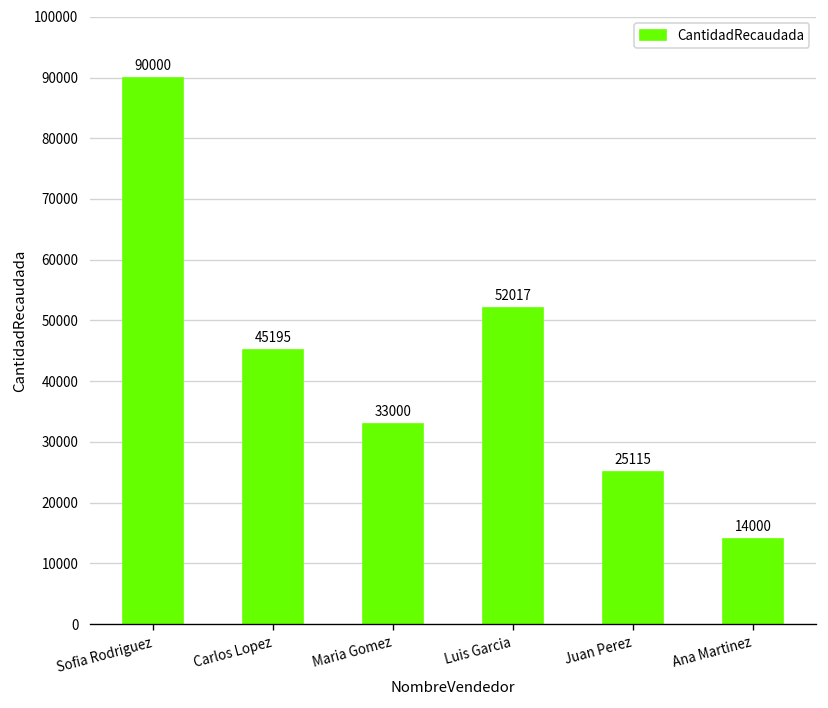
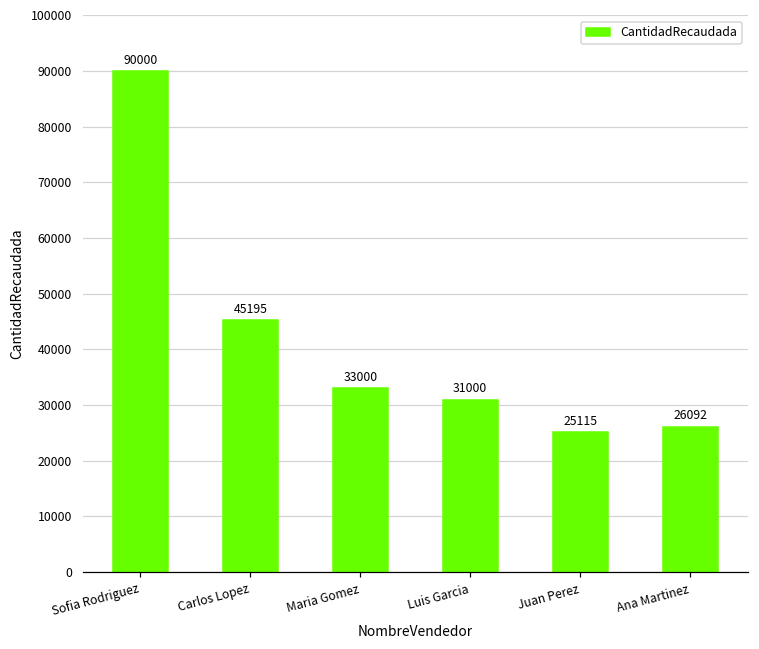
Luis Garcia: 52017 -> 31000
Ana Martinez: 14000 -> 26092
